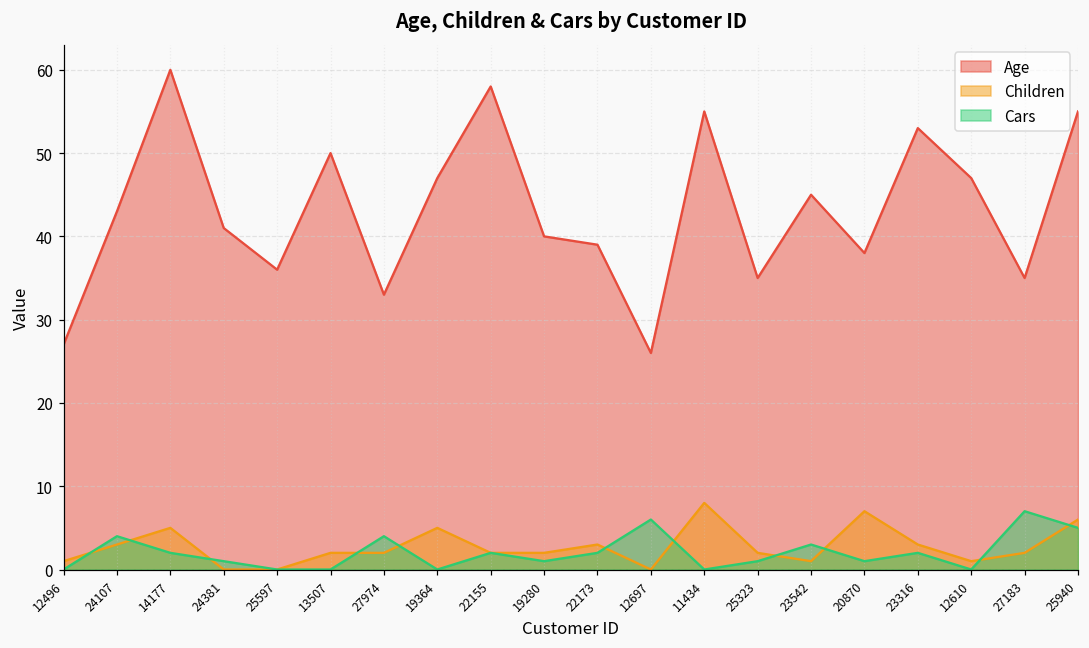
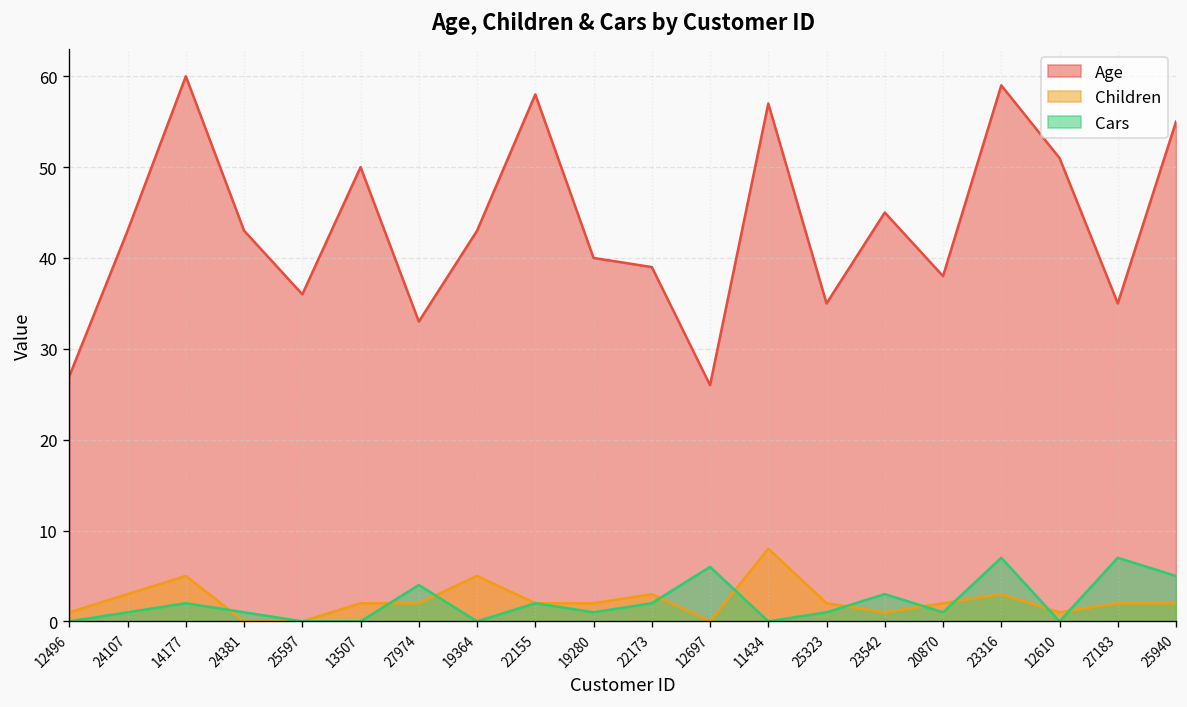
Cars, 24107: 4 -> 1
Age, 24381: 41 -> 43
Age, 19364: 47 -> 43
Age, 11434: 55 -> 57
Children, 20870: 7 -> 2
Age, 23316: 53 -> 59
Cars, 23316: 2 -> 7
Age, 12610: 47 -> 51
Children, 25940: 6 -> 2
